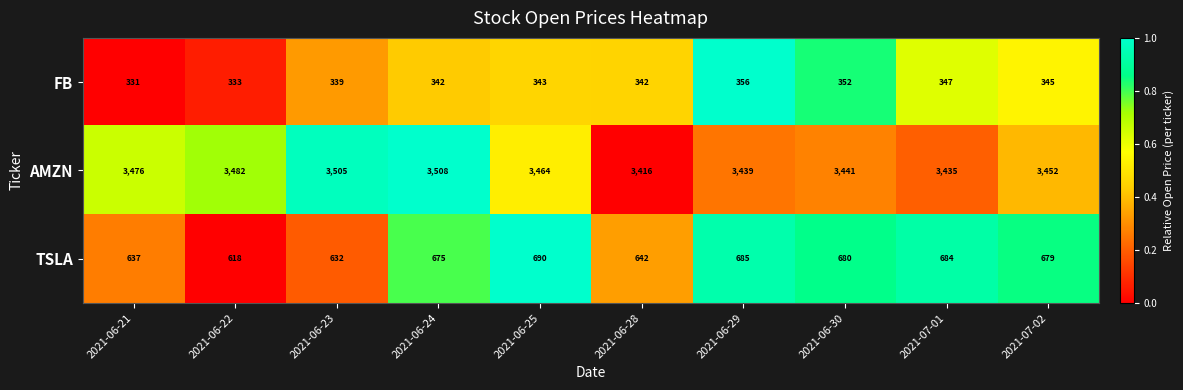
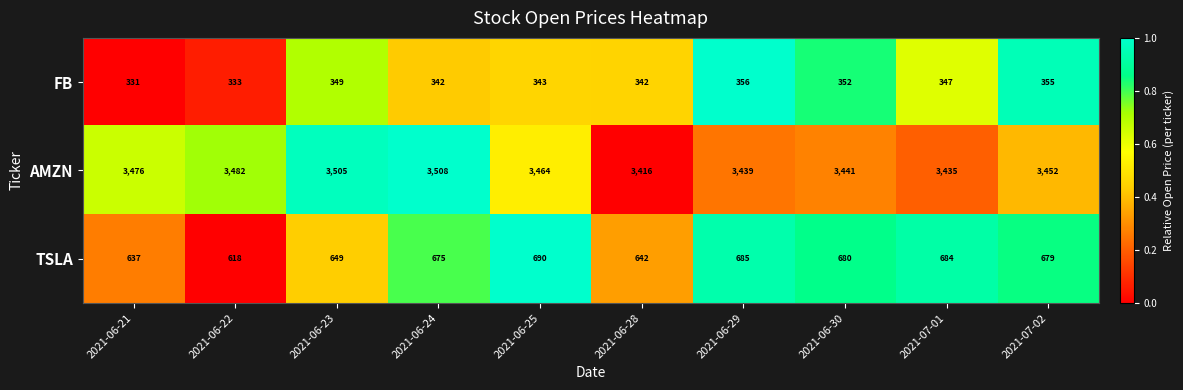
FB, 2021-06-23: 339 -> 349
FB, 2021-07-02: 345 -> 355
TSLA, 2021-06-23: 632 -> 649
